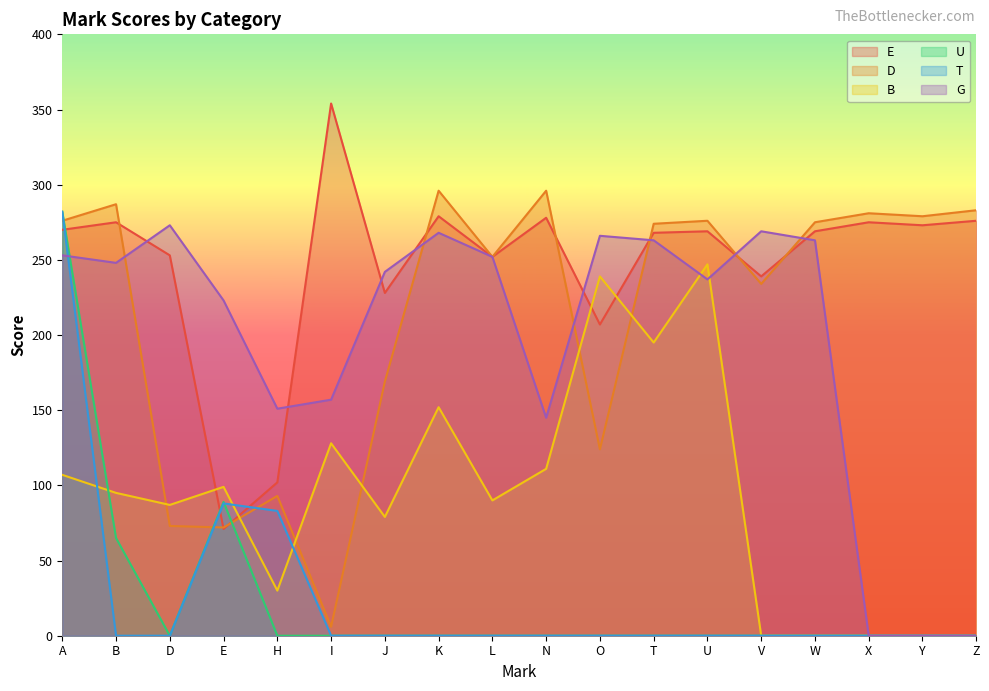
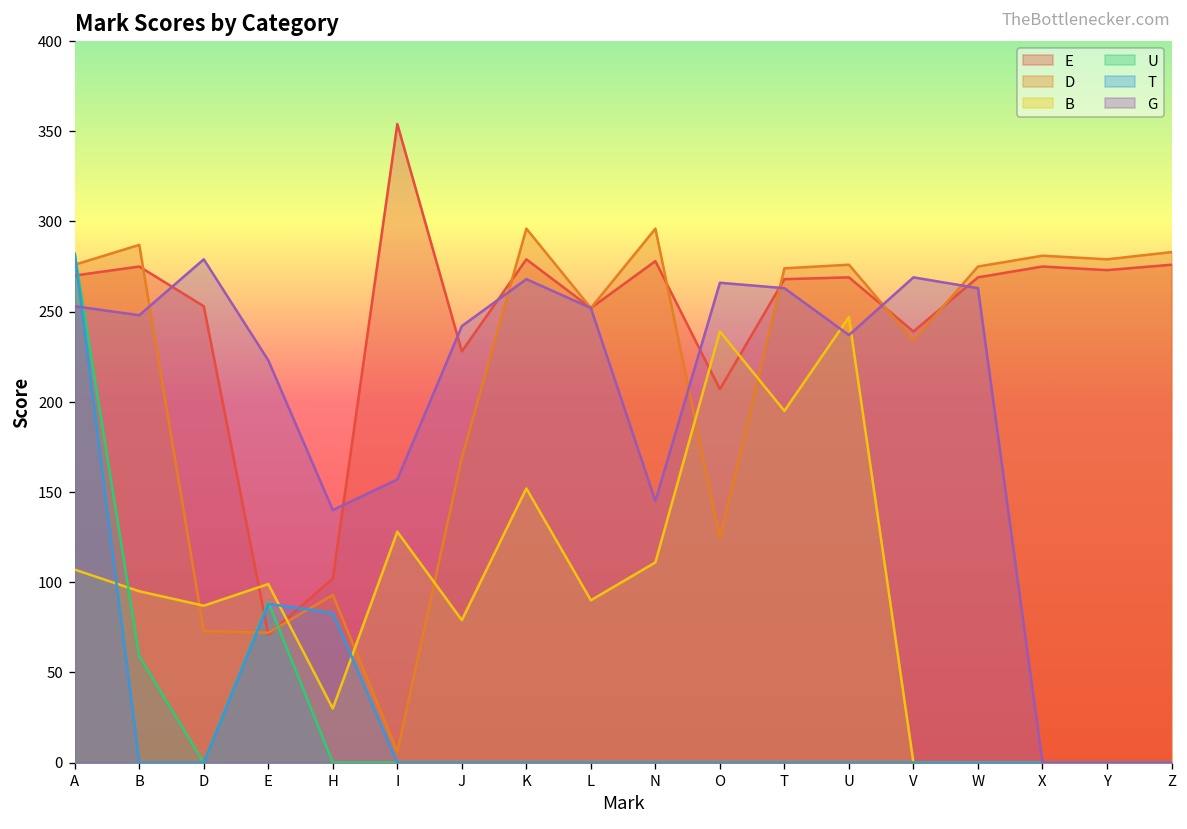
U, B: 65 -> 59
G, D: 273 -> 279
G, H: 151 -> 140
